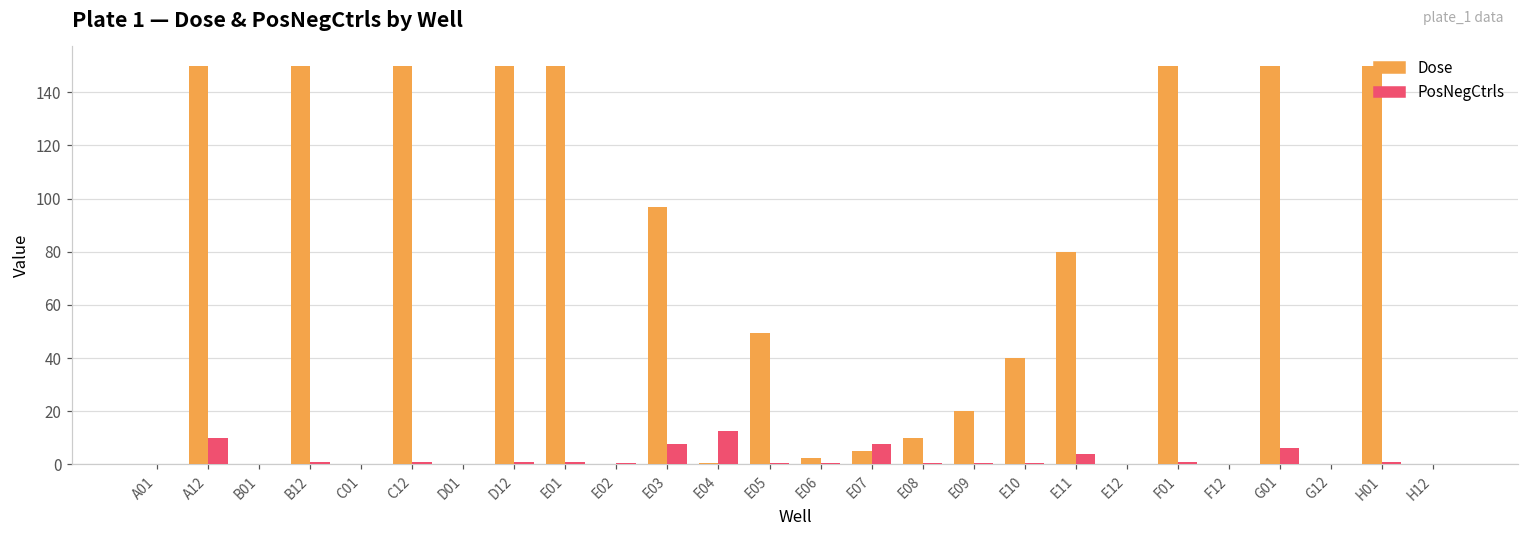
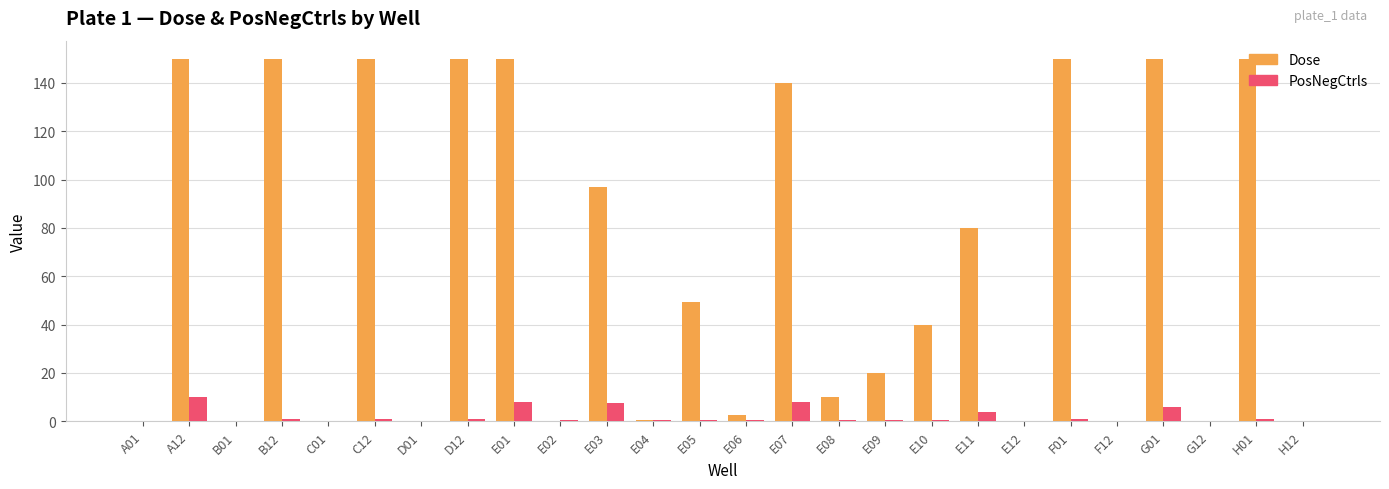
PosNegCtrls, E01: 1 -> 8
PosNegCtrls, E04: 12 -> 1
Dose, E07: 5 -> 140
